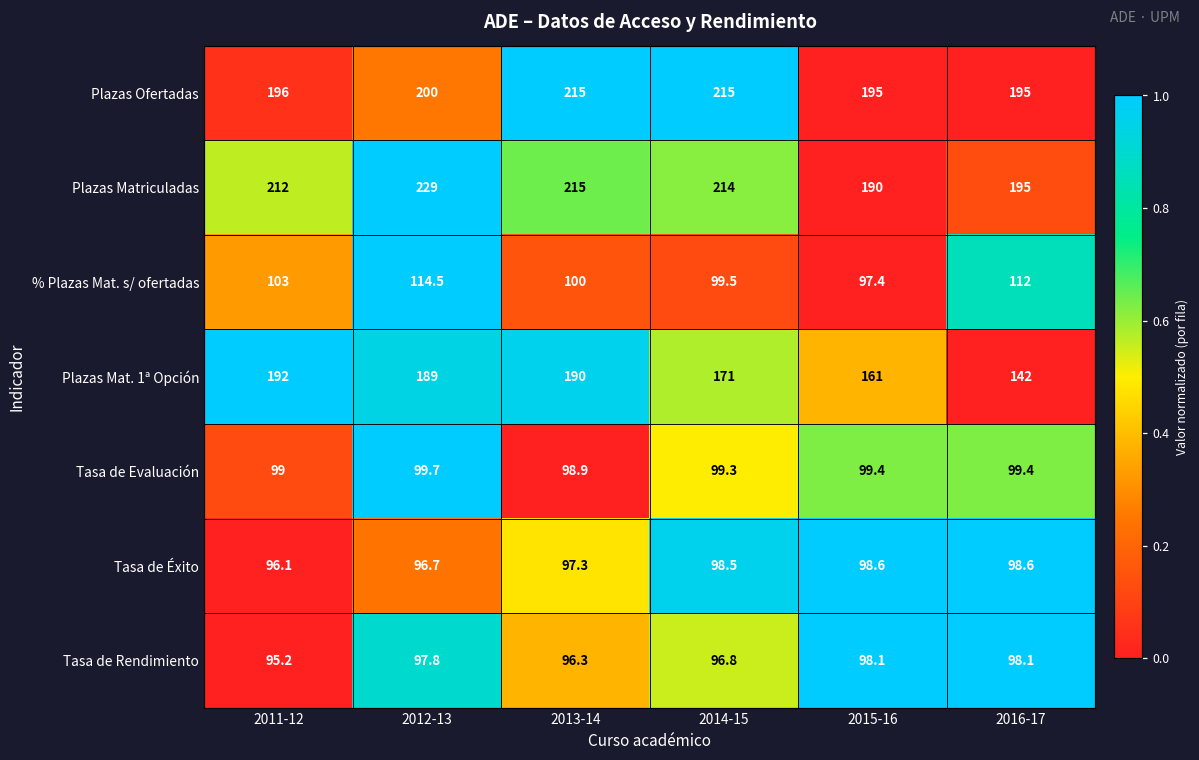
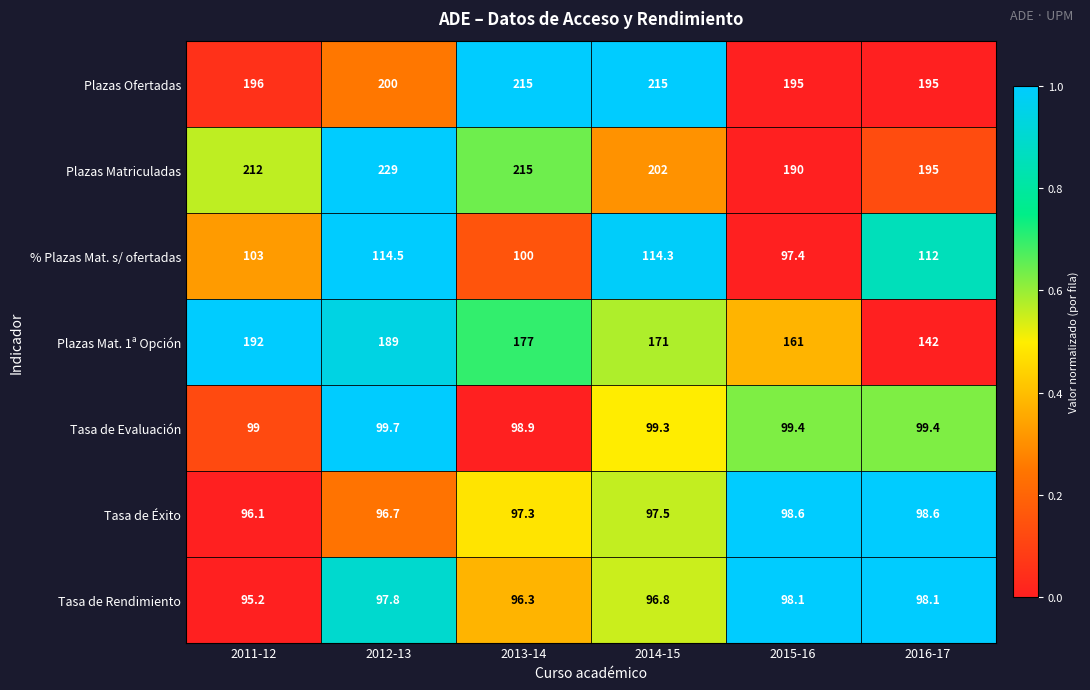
Plazas Matriculadas, 2014-15: 214 -> 202
% Plazas Mat. s/ ofertadas, 2014-15: 99.5 -> 114.3
Plazas Mat. 1ª Opción, 2013-14: 190 -> 177
Tasa de Éxito, 2014-15: 98.5 -> 97.5
